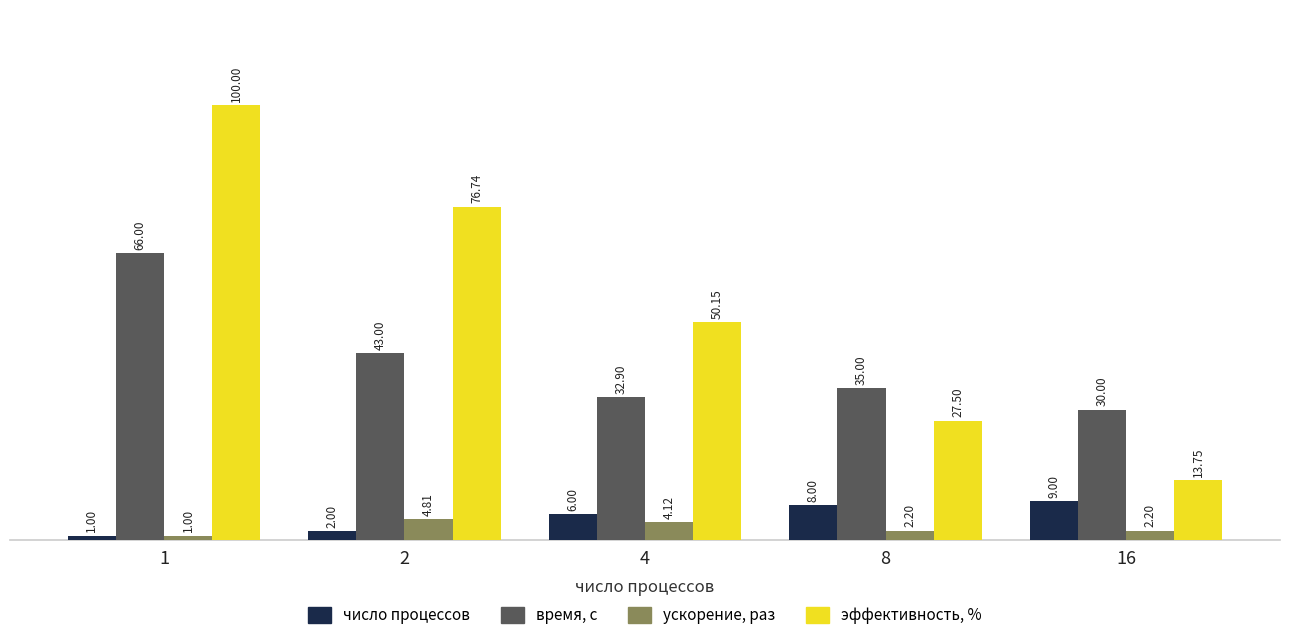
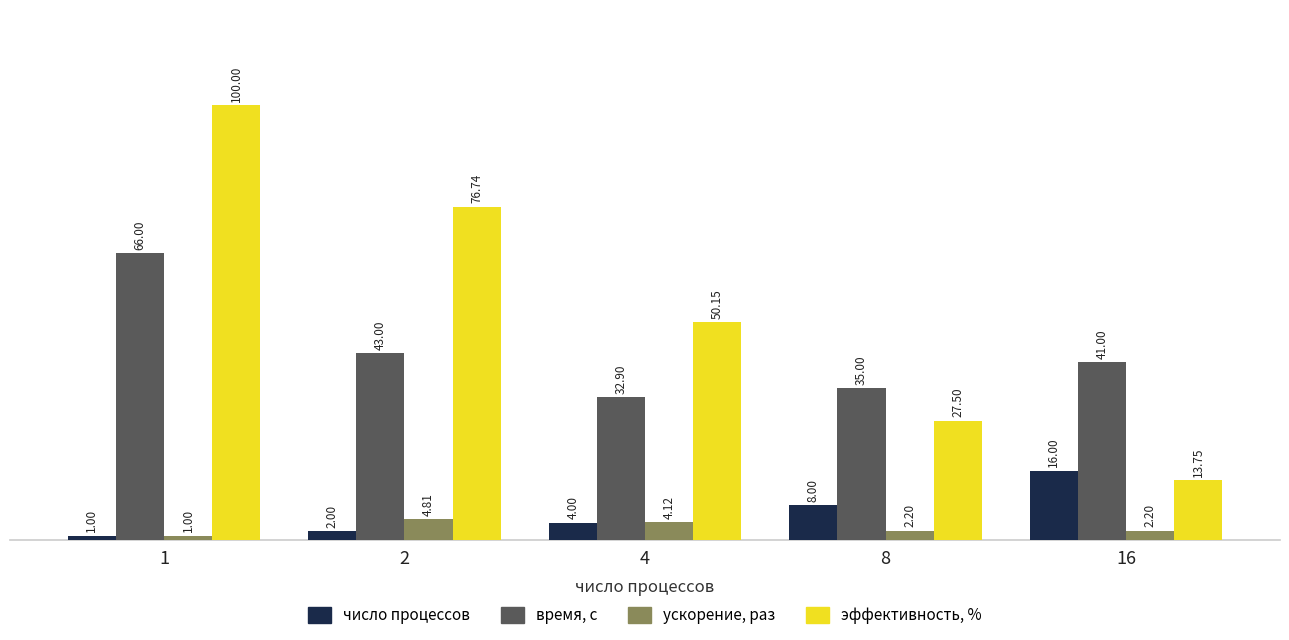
число процессов, 4: 6.00 -> 4.00
число процессов, 16: 9.00 -> 16.00
время, с, 16: 30.00 -> 41.00
